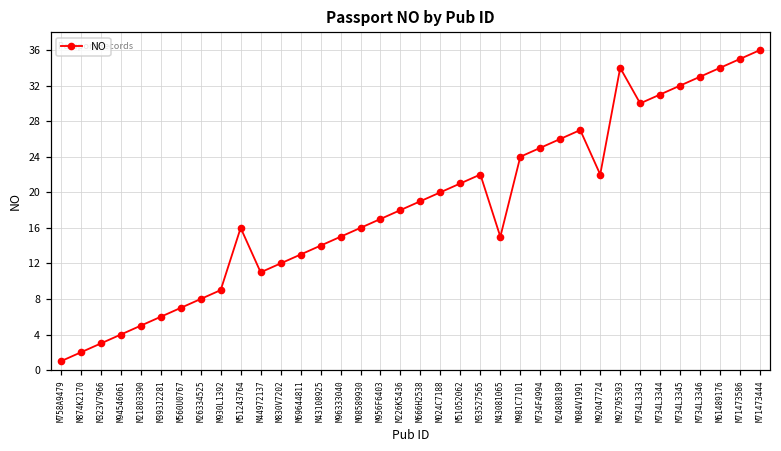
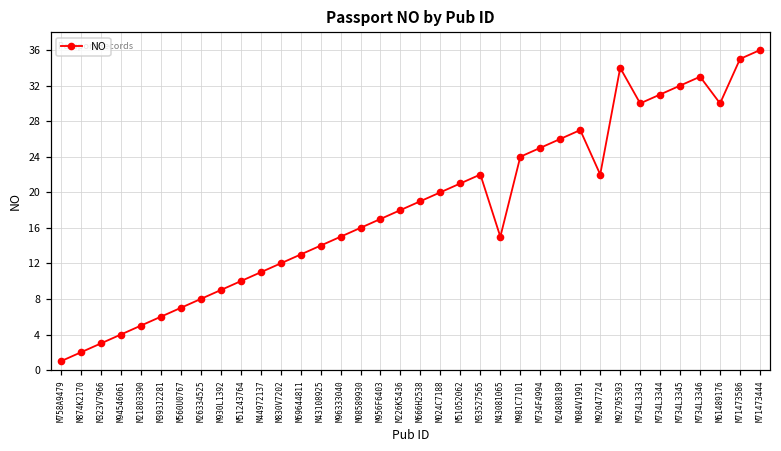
M51243764: 16 -> 10
M61489176: 34 -> 30
